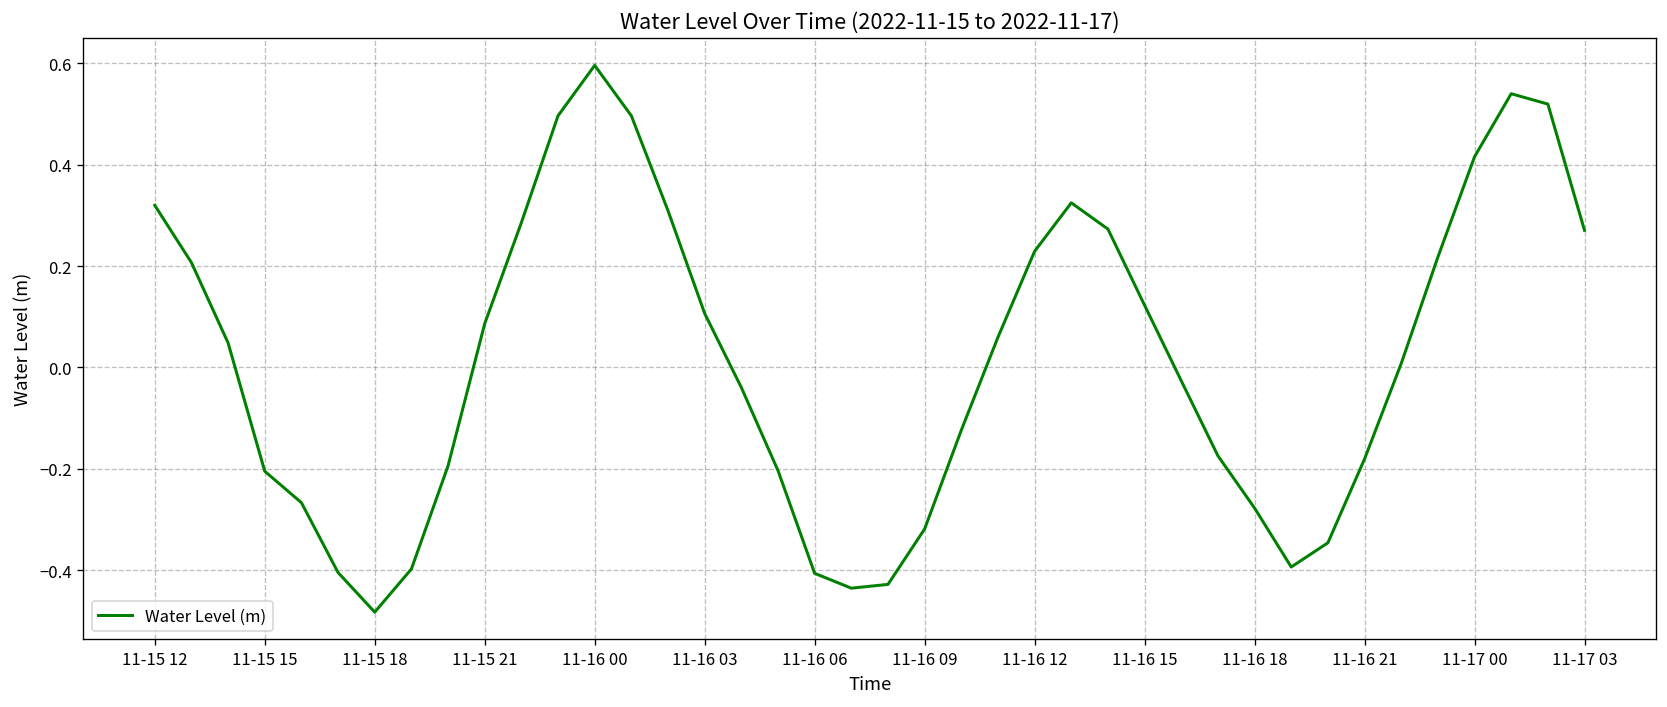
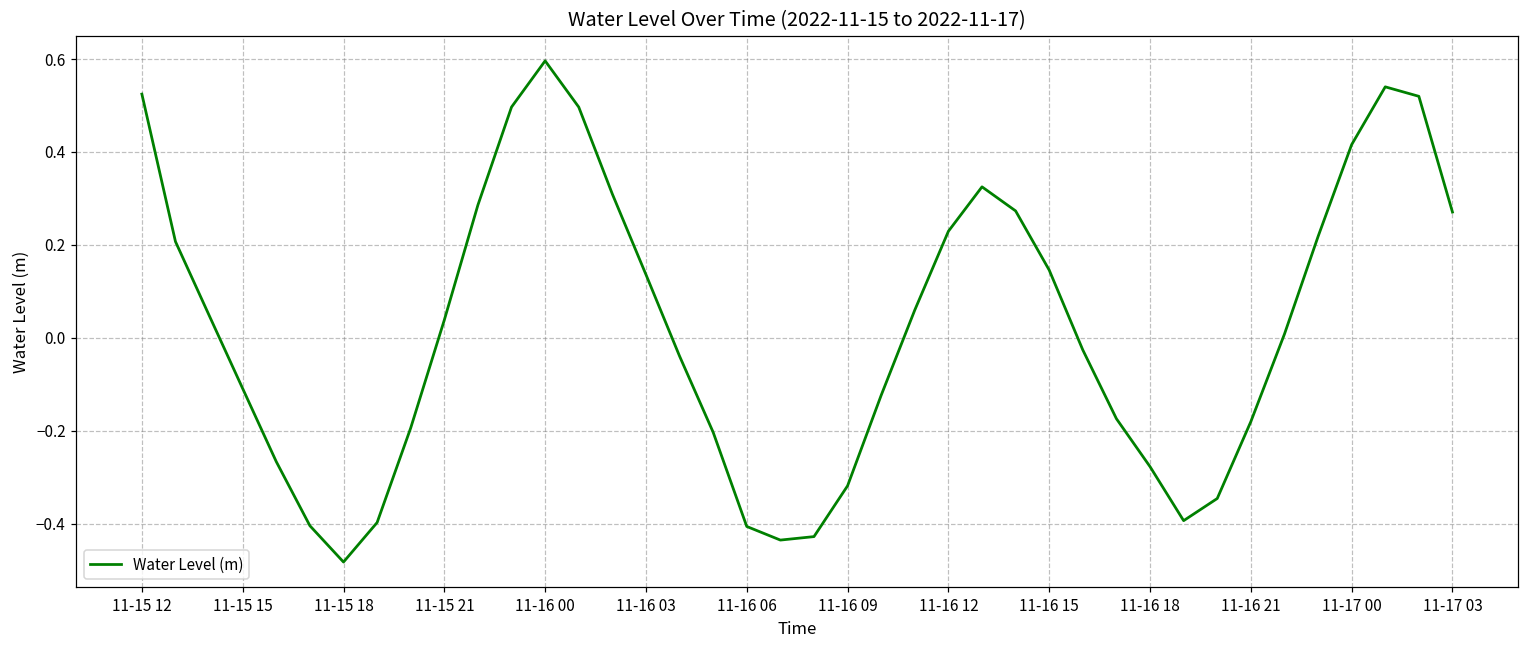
11-15 12: 0.32 -> 0.52
11-15 15: -0.20 -> -0.11
11-15 21: 0.09 -> 0.04
11-16 03: 0.11 -> 0.14
11-16 15: 0.12 -> 0.15
